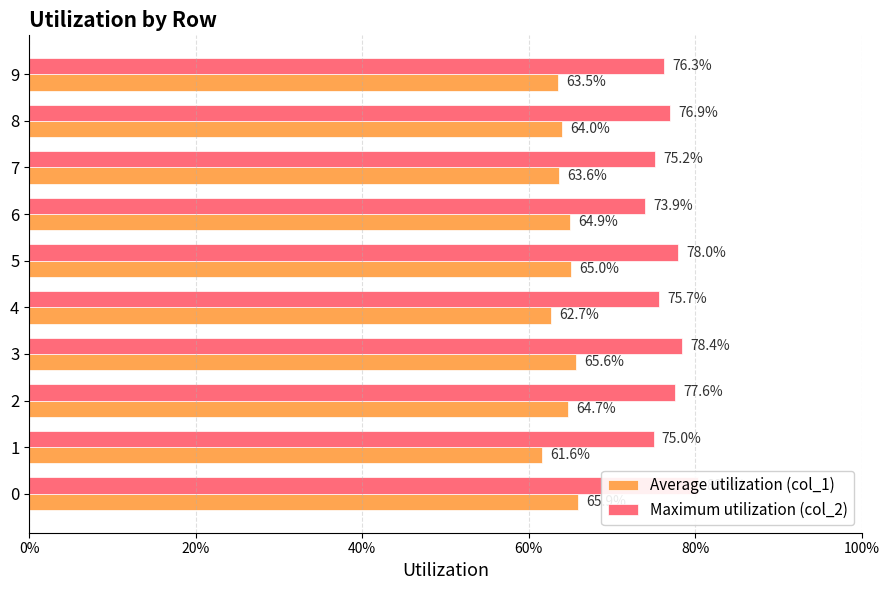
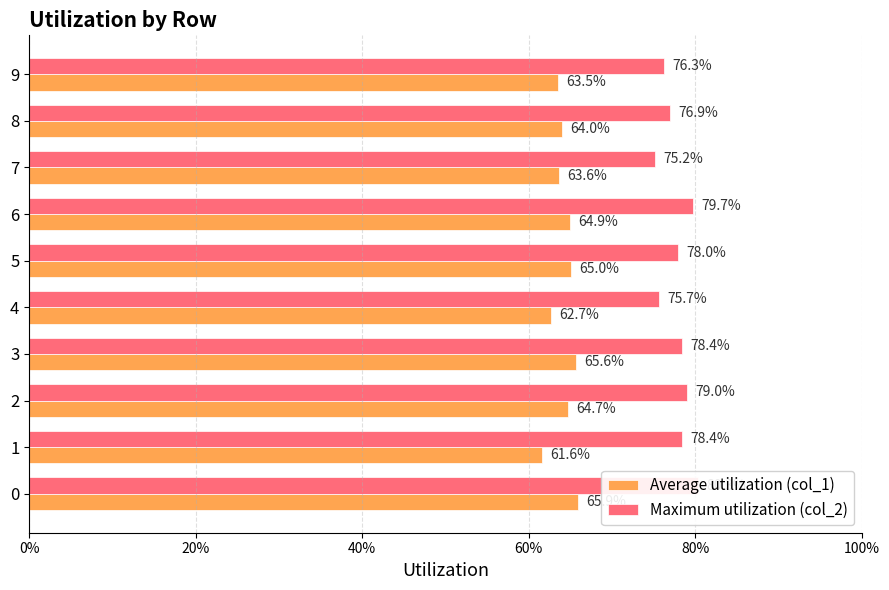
Maximum utilization (col_2), 6: 73.9% -> 79.7%
Maximum utilization (col_2), 2: 77.6% -> 79.0%
Maximum utilization (col_2), 1: 75.0% -> 78.4%
